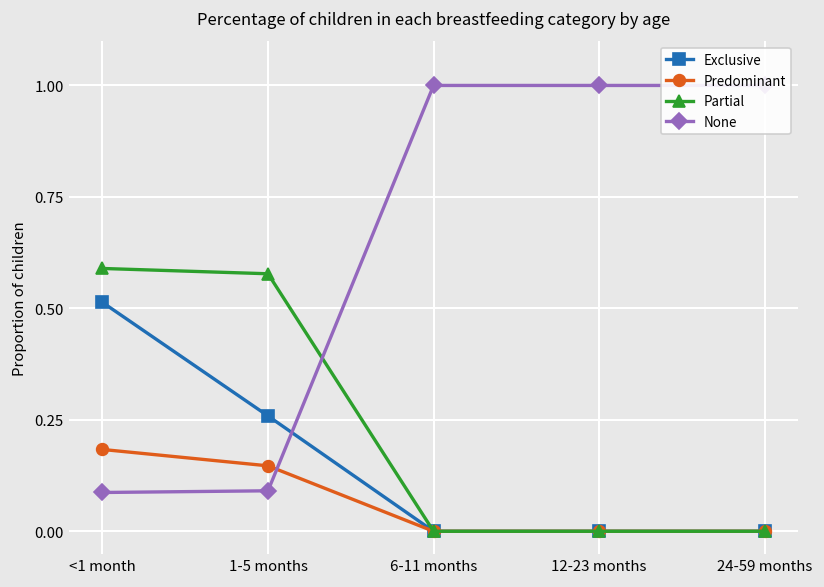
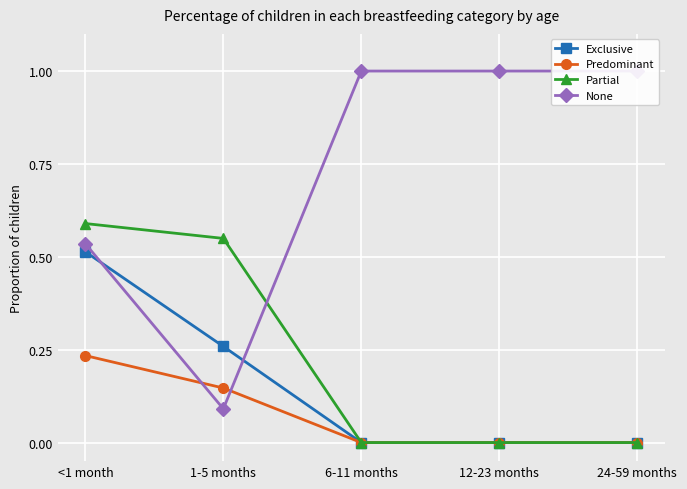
Predominant, <1 month: 0.18 -> 0.23
None, <1 month: 0.09 -> 0.54
Partial, 1-5 months: 0.58 -> 0.55
